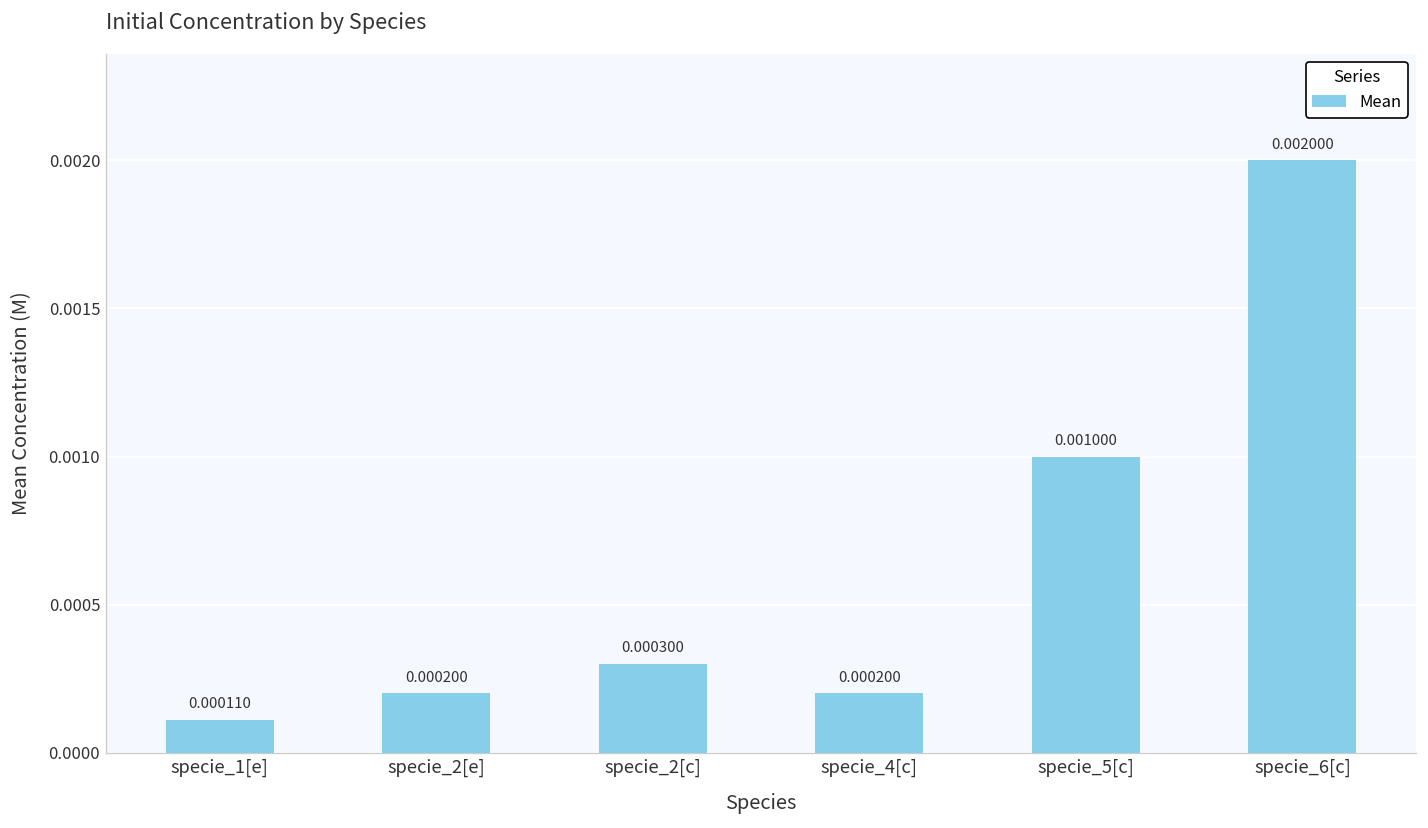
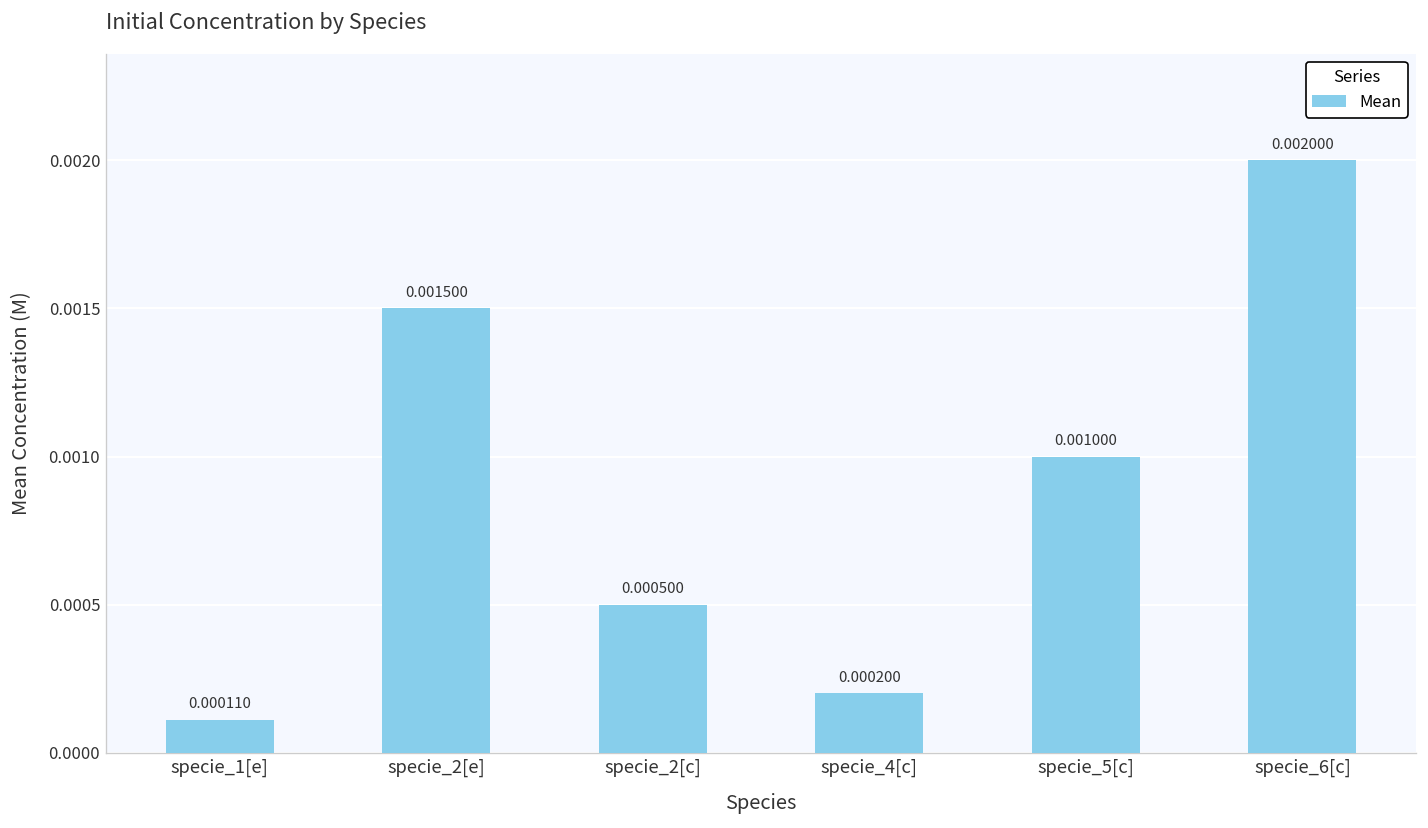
specie_2[e]: 0.000200 -> 0.001500
specie_2[c]: 0.000300 -> 0.000500
